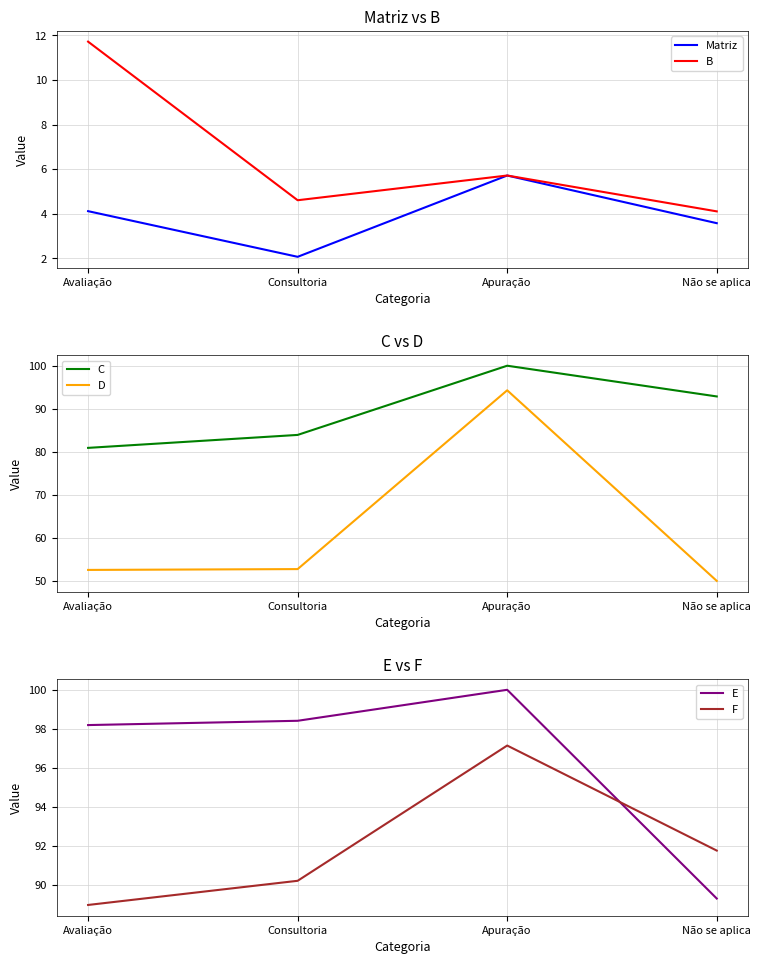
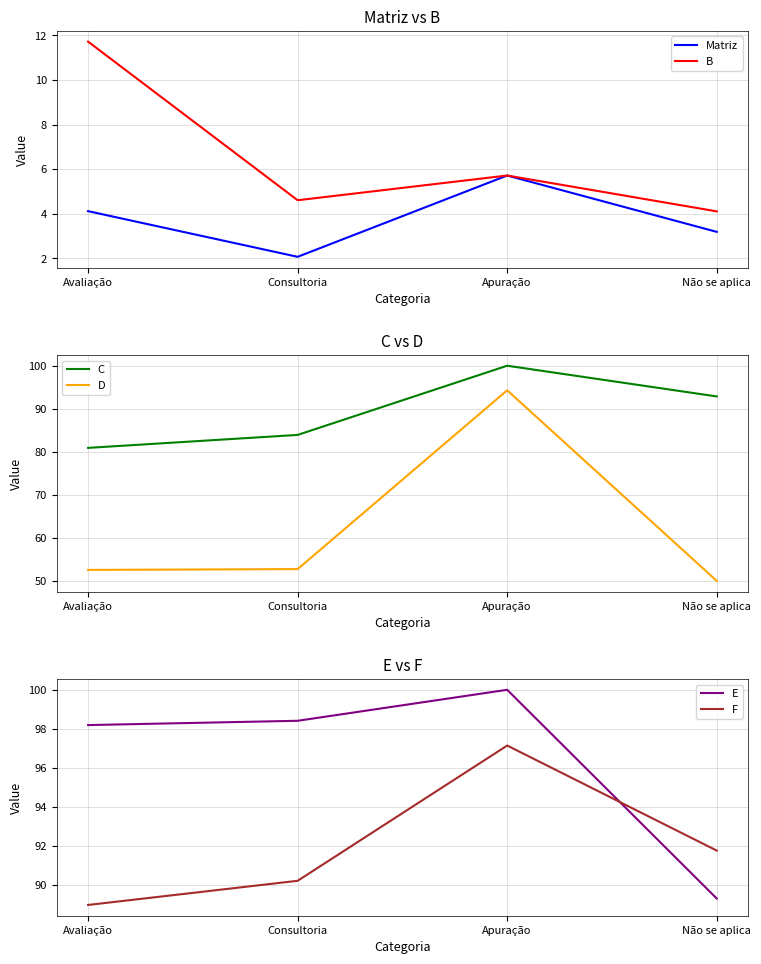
Matriz vs B, Matriz, Não se aplica: 3.6 -> 3.2
